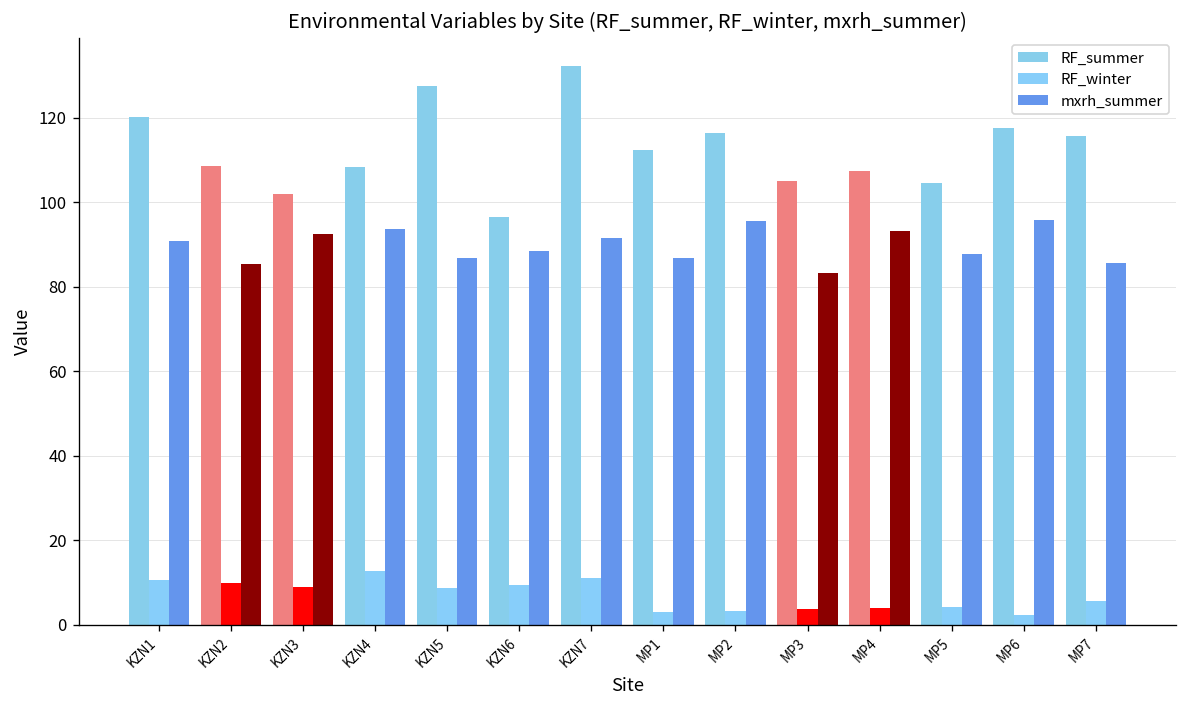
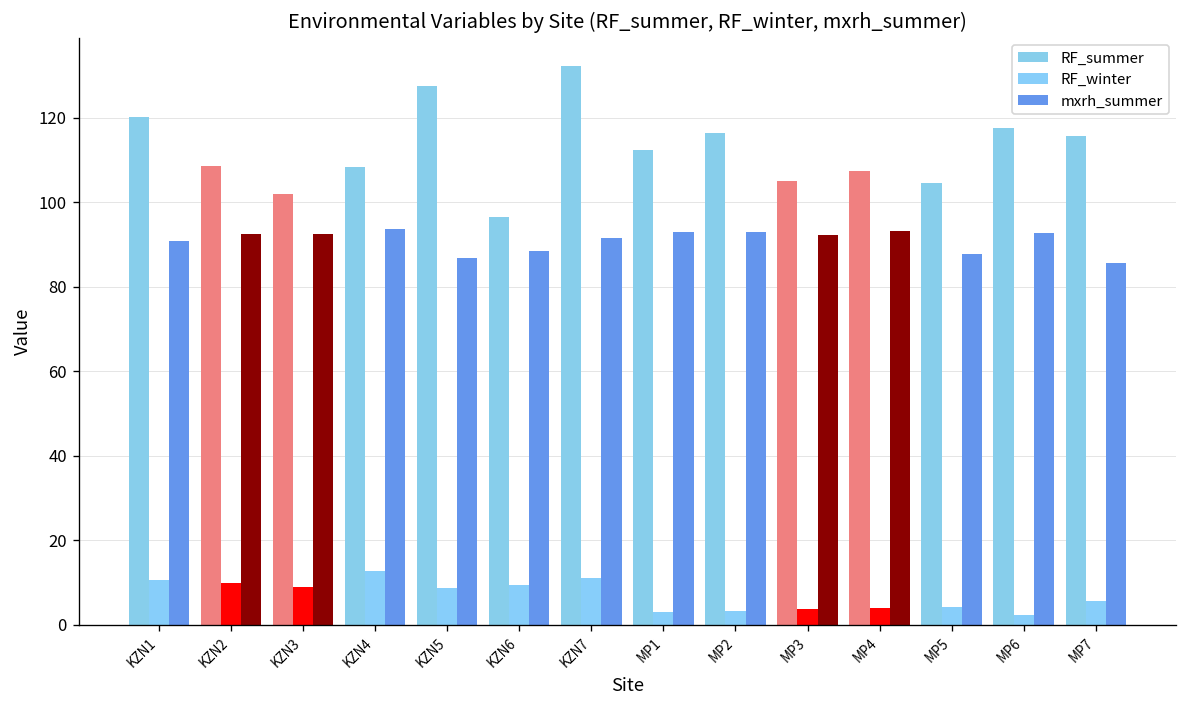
mxrh_summer, KZN2: 85 -> 93
mxrh_summer, MP1: 87 -> 93
mxrh_summer, MP2: 96 -> 93
mxrh_summer, MP3: 83 -> 92
mxrh_summer, MP6: 96 -> 93
